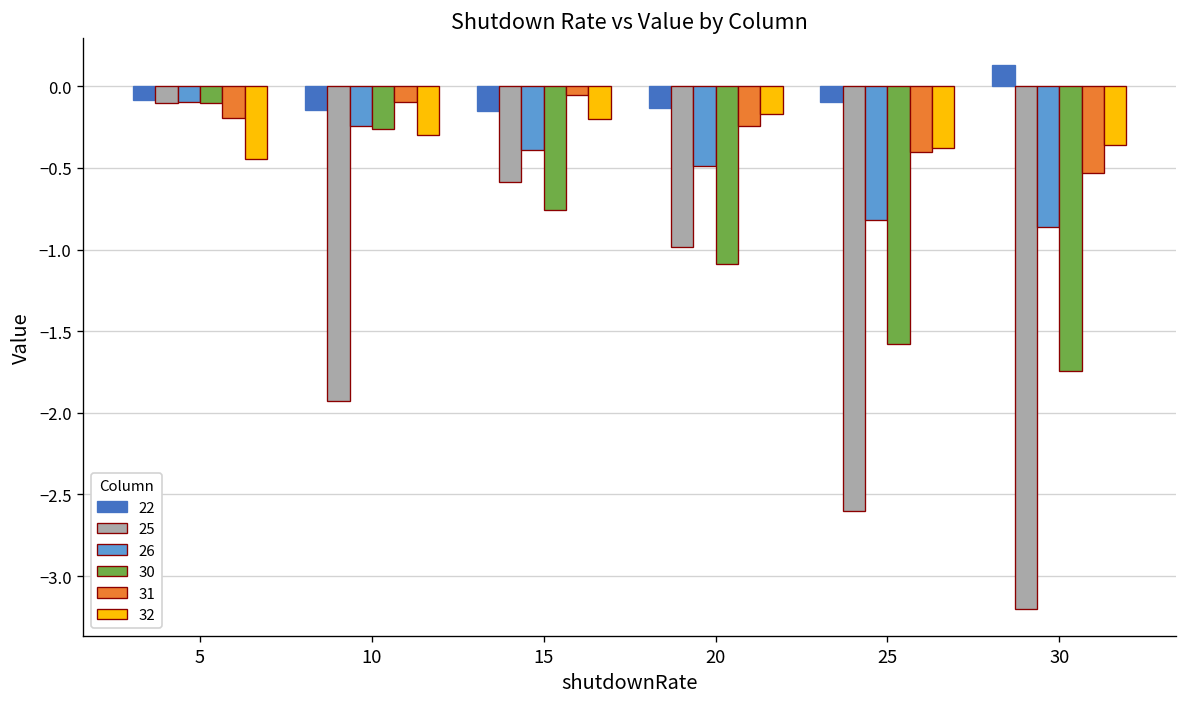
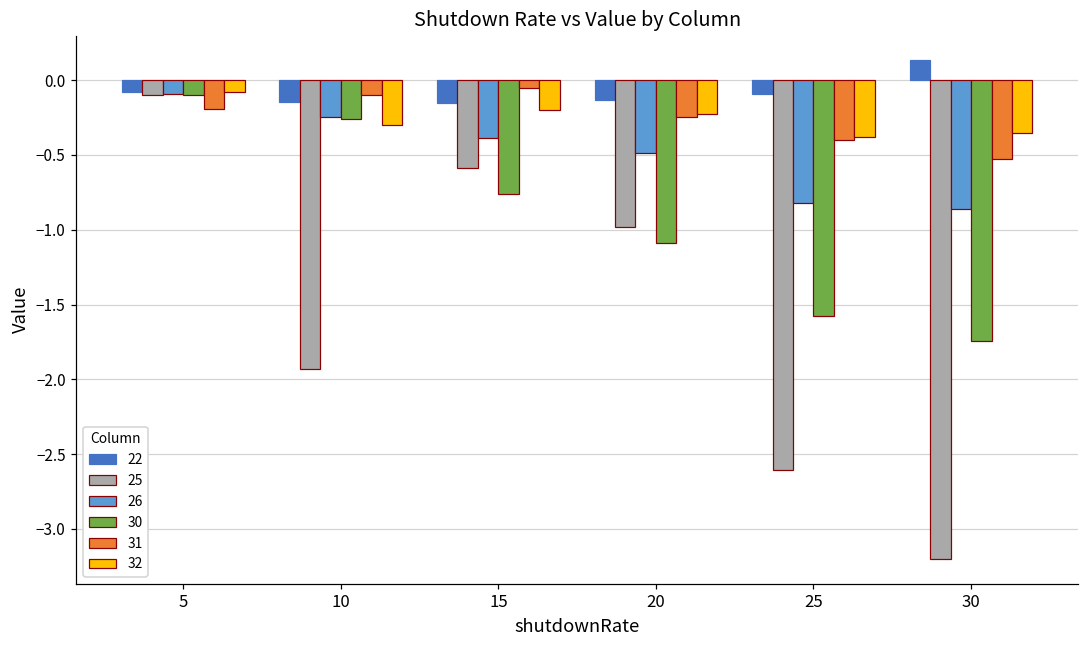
32, 5: -0.45 -> -0.08
32, 20: -0.17 -> -0.23
